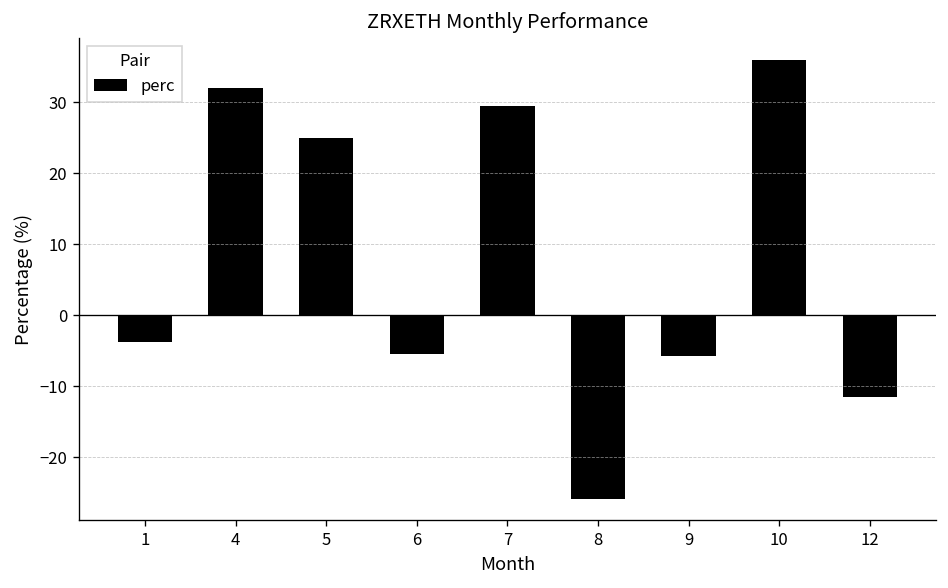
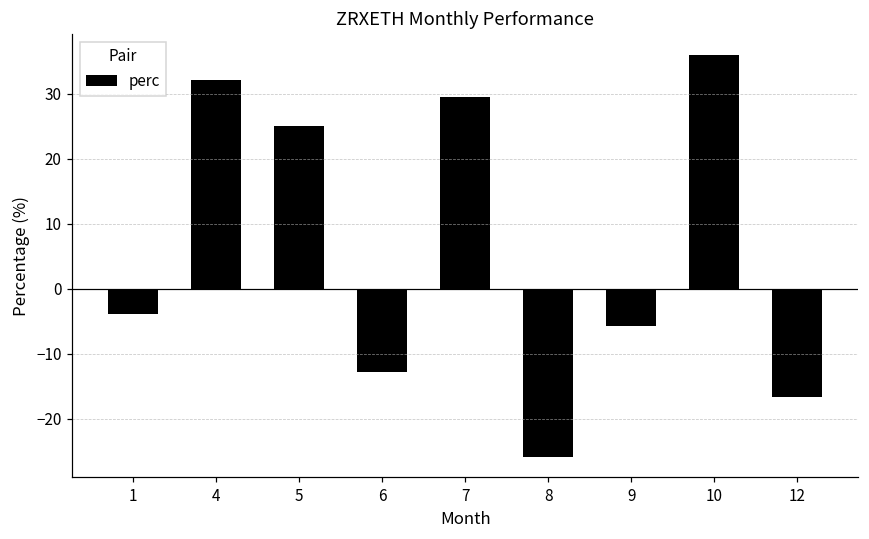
6: -6 -> -13
12: -11 -> -17
